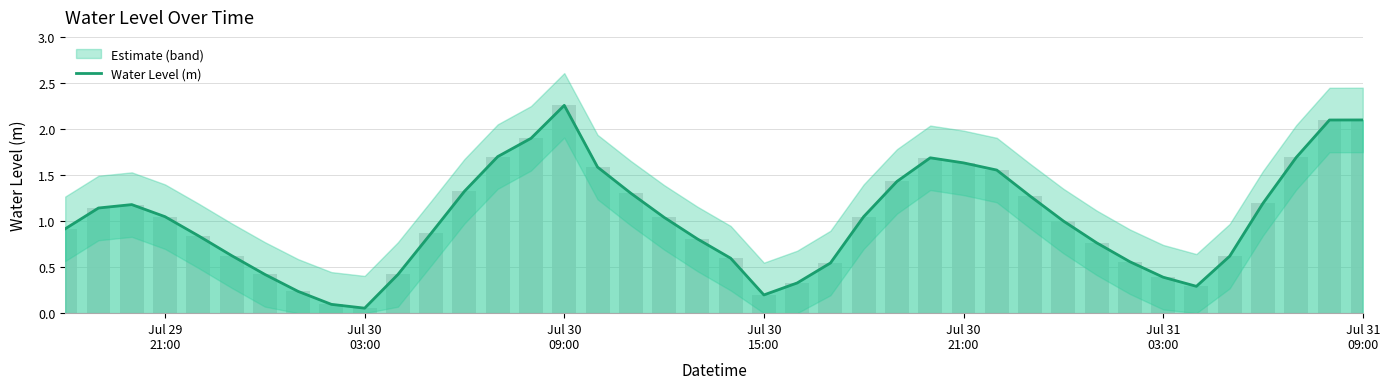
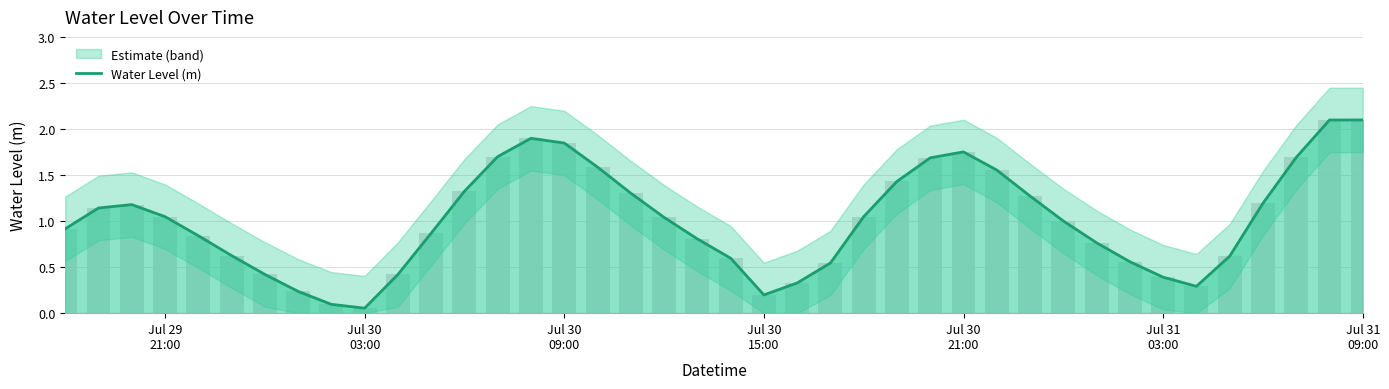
Water Level (m), Jul 30 09:00: 2.3 -> 1.8
Water Level (m), Jul 30 21:00: 1.6 -> 1.8
